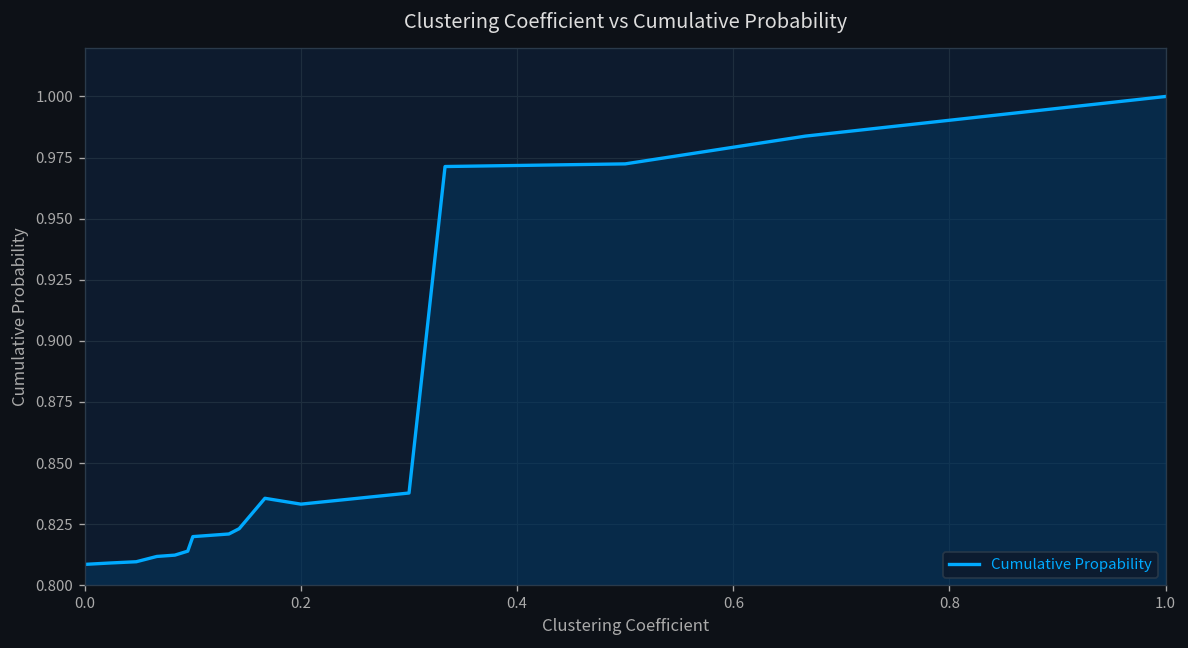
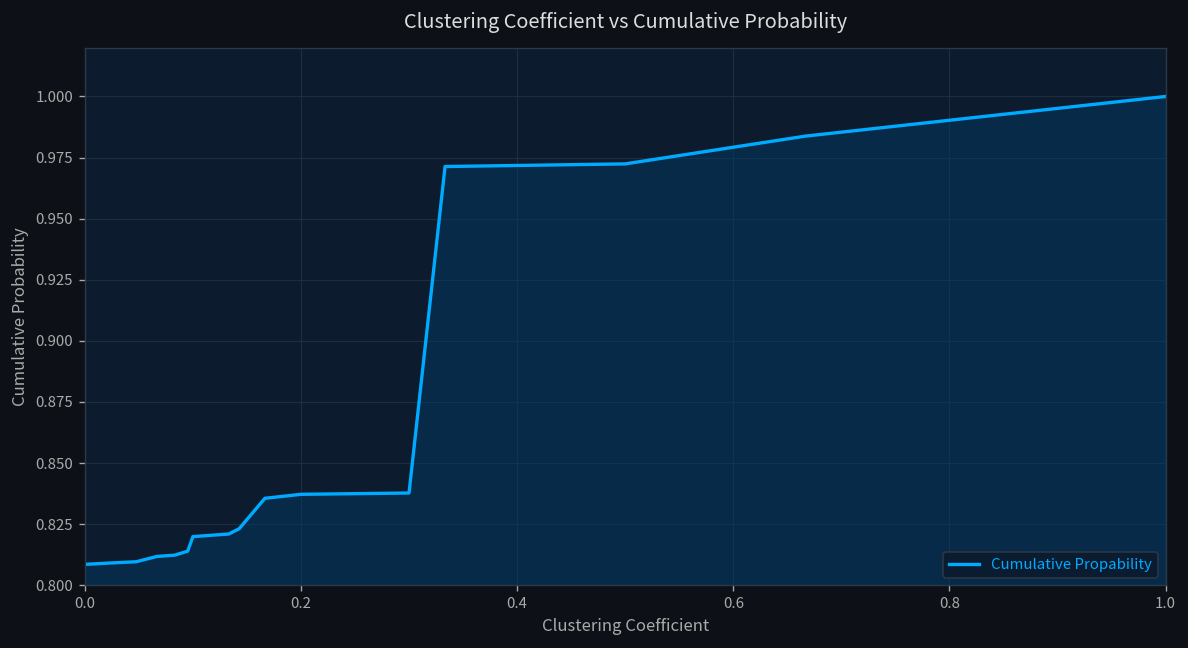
0.2: 0.833 -> 0.837
